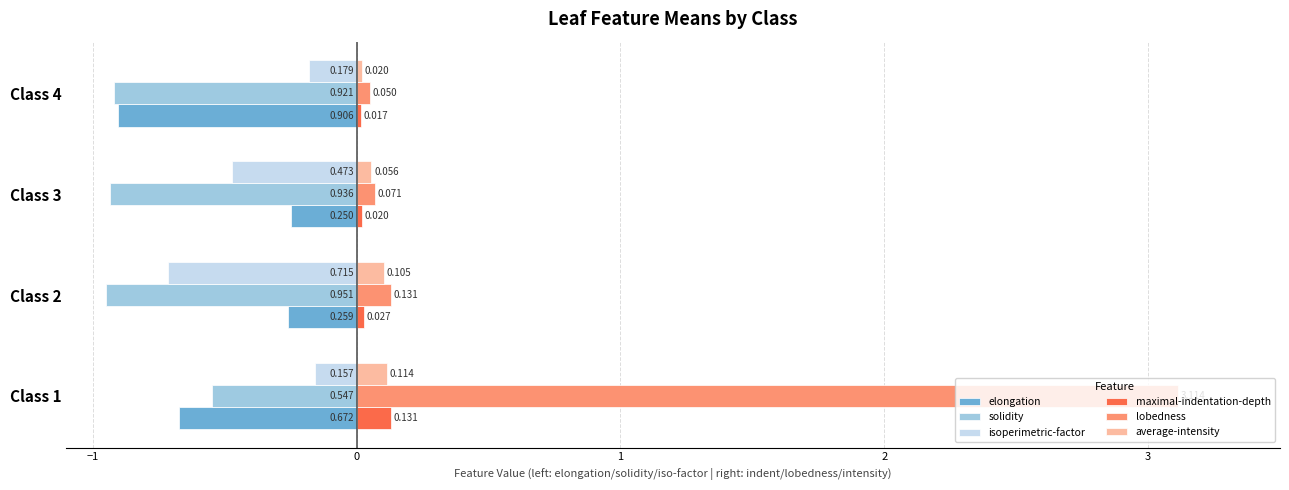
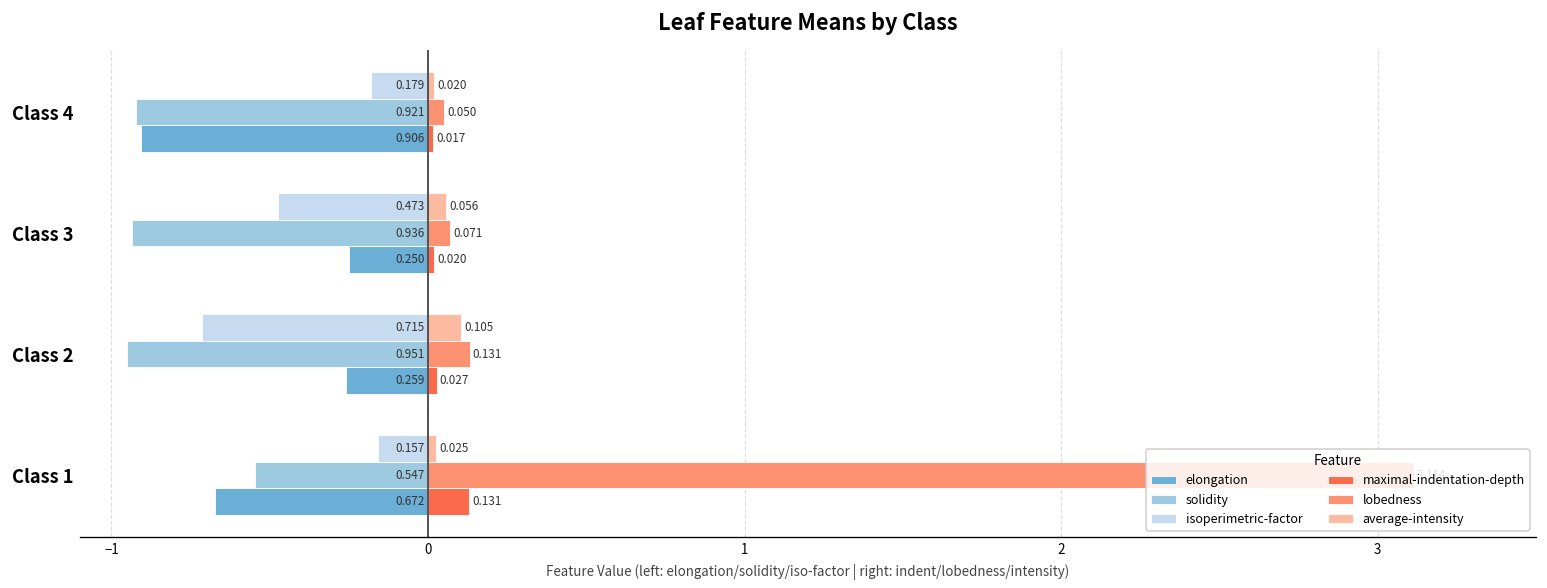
average-intensity, Class 1: 0.114 -> 0.025
